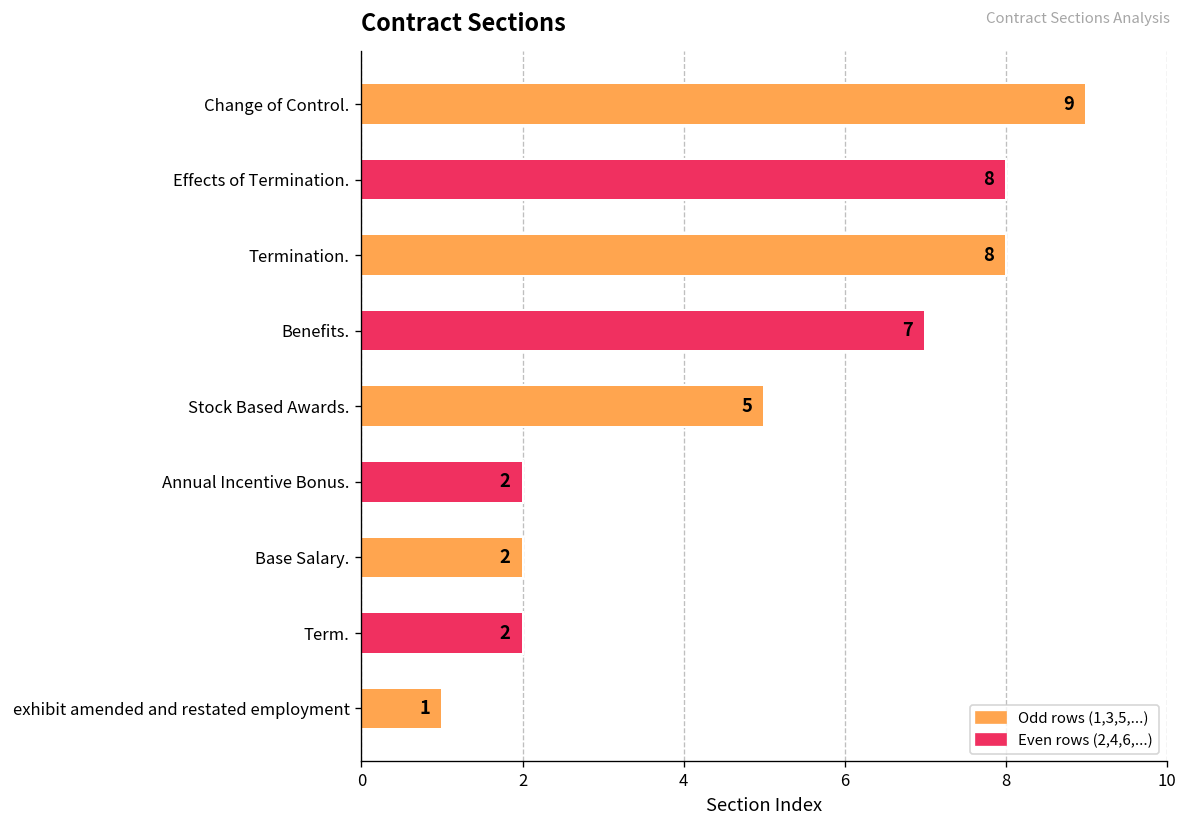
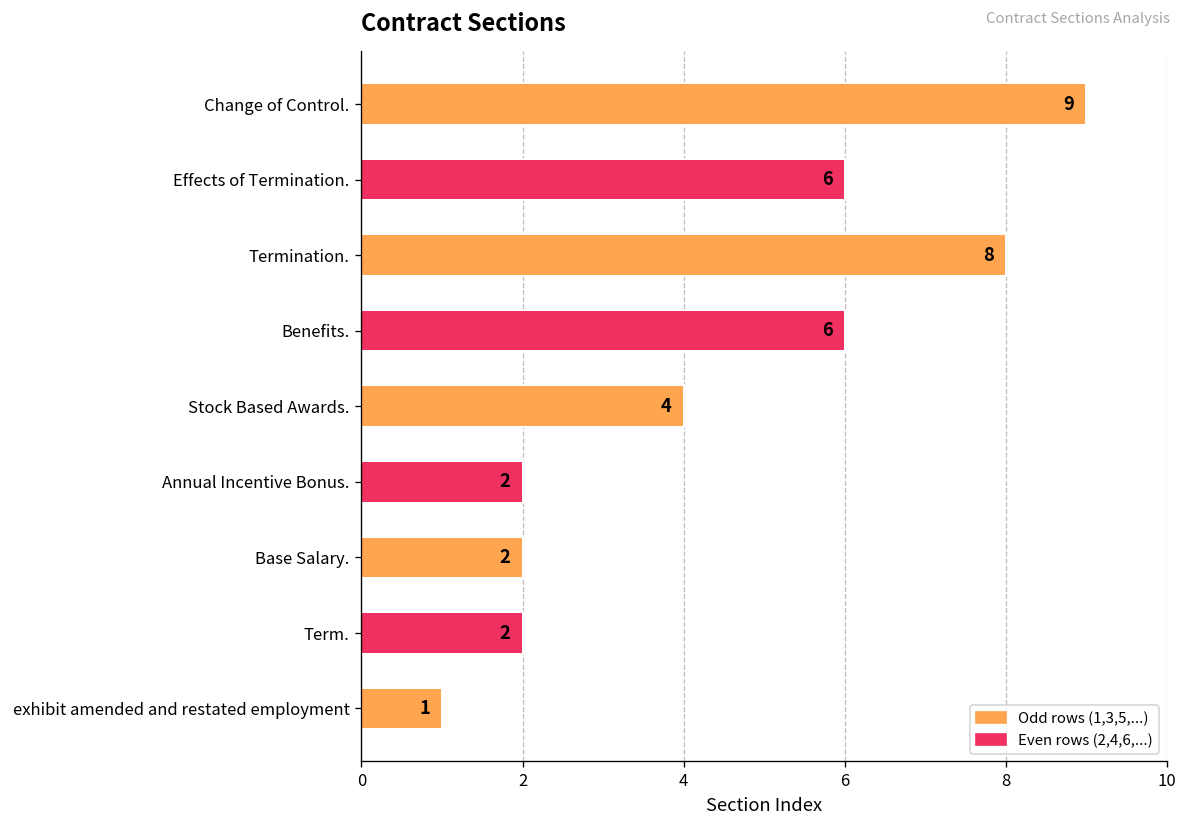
Effects of Termination.: 8 -> 6
Benefits.: 7 -> 6
Stock Based Awards.: 5 -> 4
